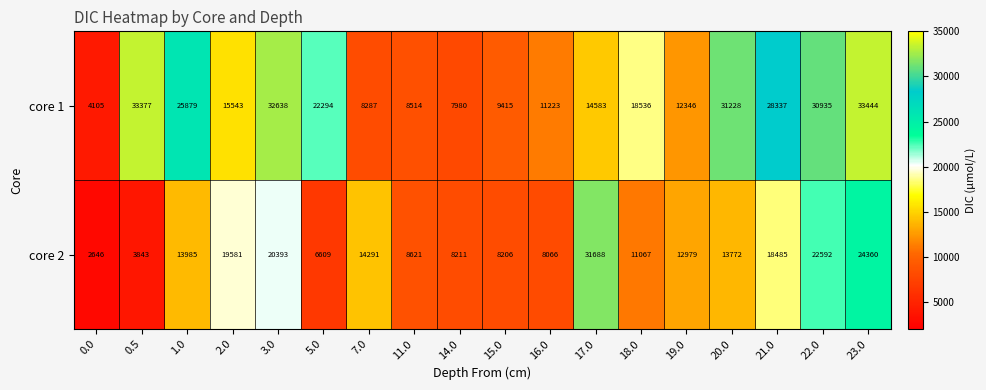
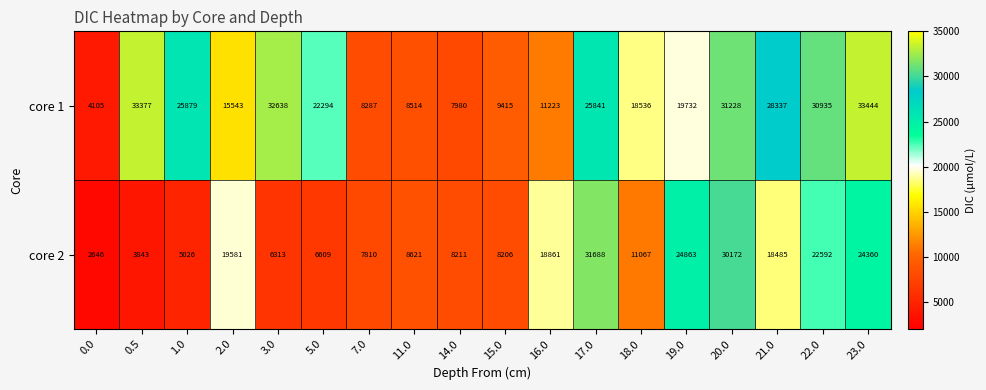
core 1, 17.0: 14583 -> 25841
core 1, 19.0: 12346 -> 19732
core 2, 1.0: 13985 -> 5026
core 2, 3.0: 20393 -> 6313
core 2, 7.0: 14291 -> 7810
core 2, 16.0: 8066 -> 18861
core 2, 19.0: 12979 -> 24863
core 2, 20.0: 13772 -> 30172
